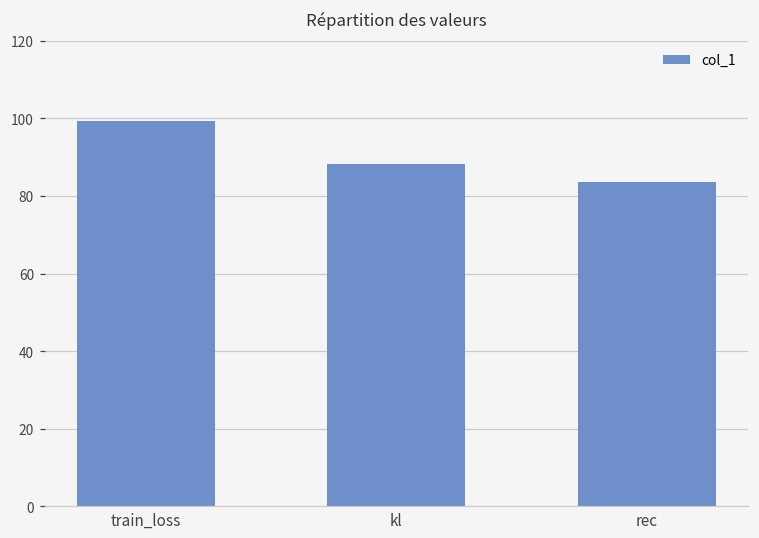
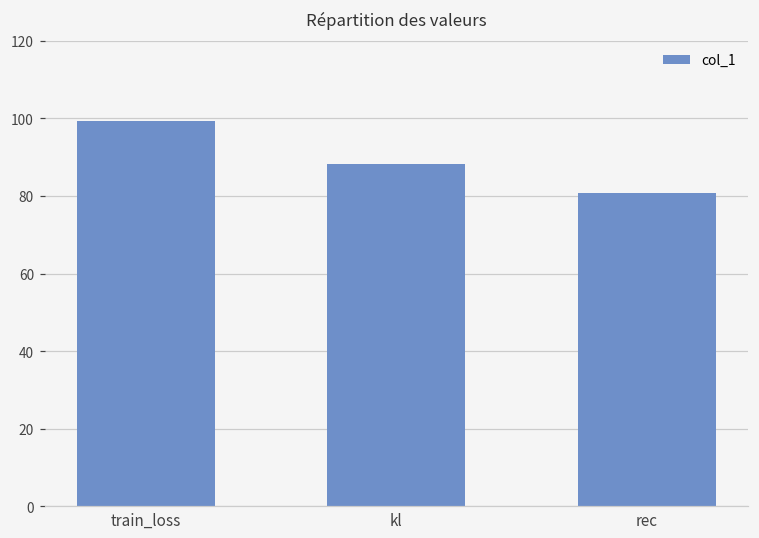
rec: 84 -> 81
